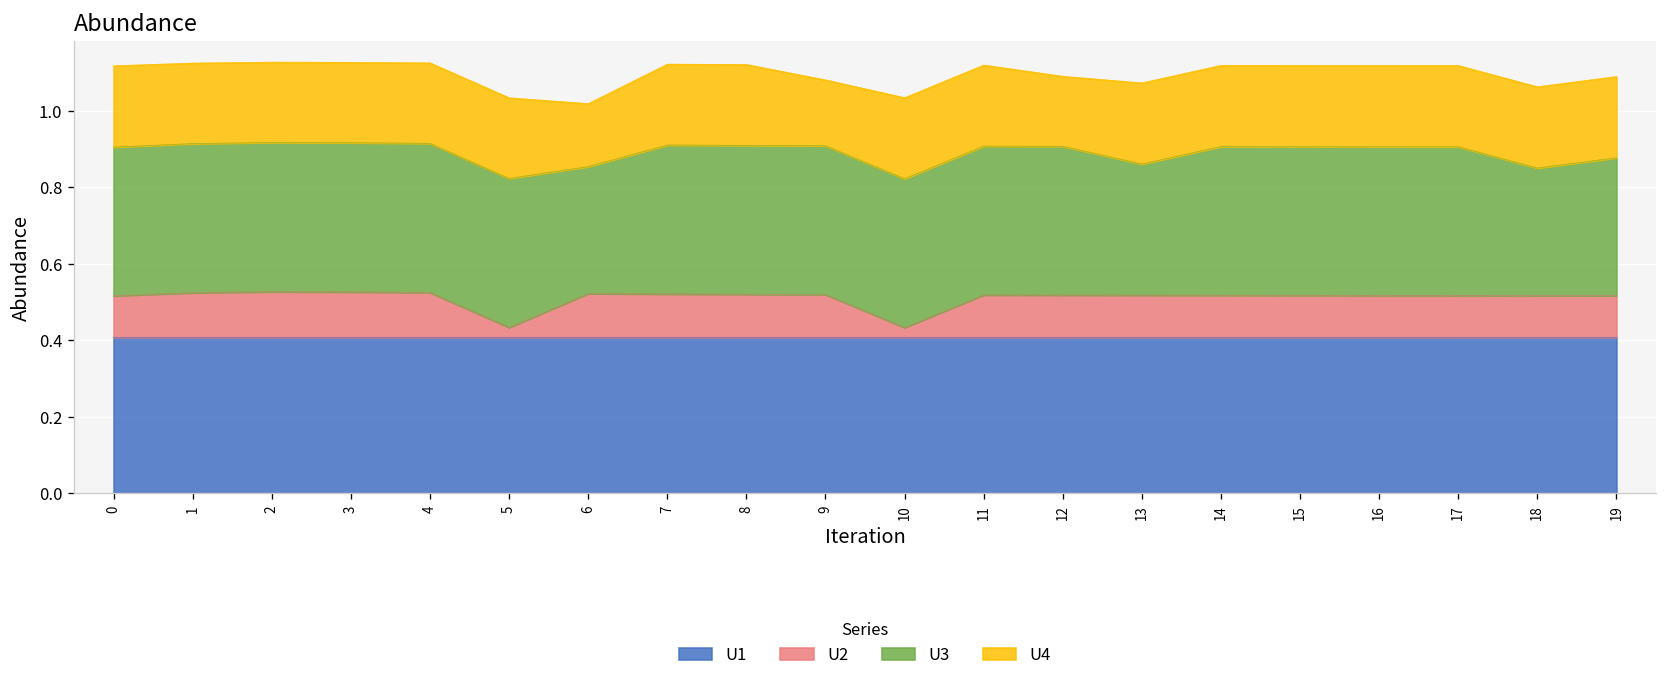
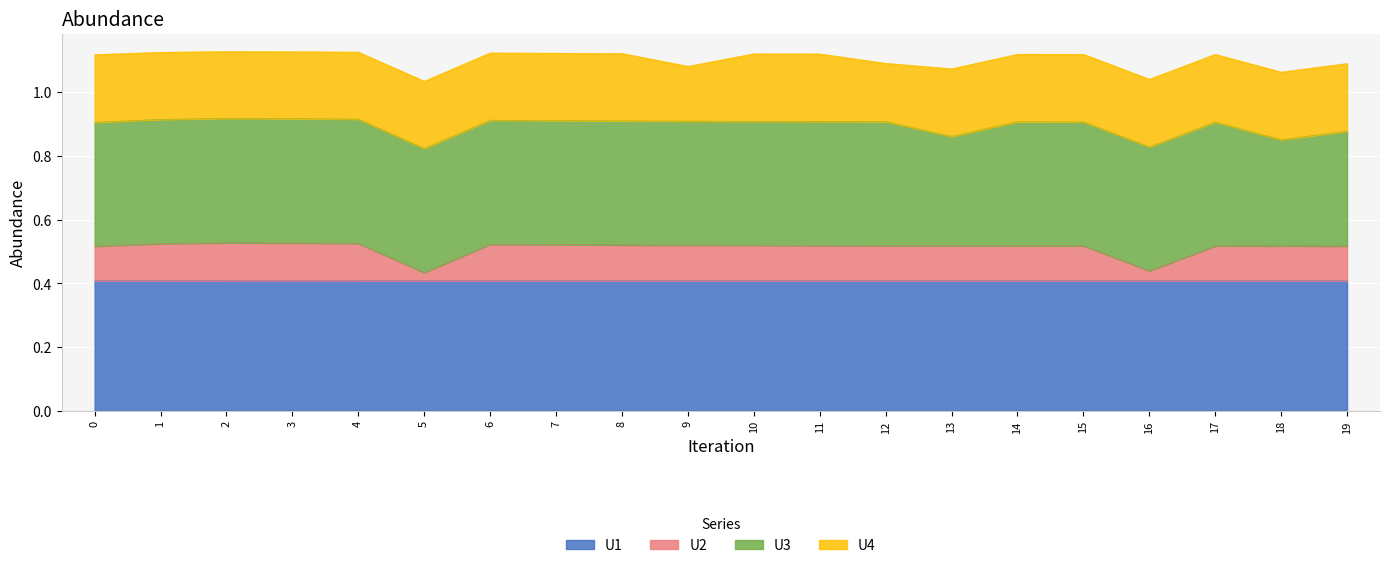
U3, 6: 0.33 -> 0.39
U4, 6: 0.16 -> 0.21
U2, 10: 0.03 -> 0.11
U2, 16: 0.11 -> 0.03
